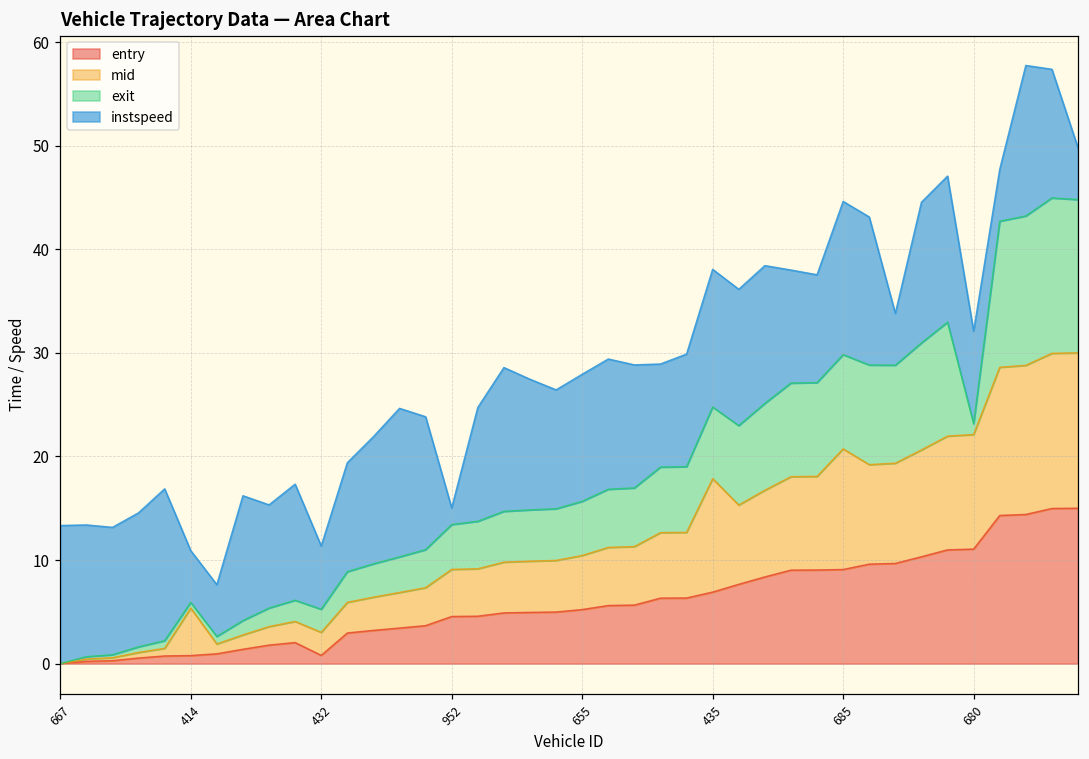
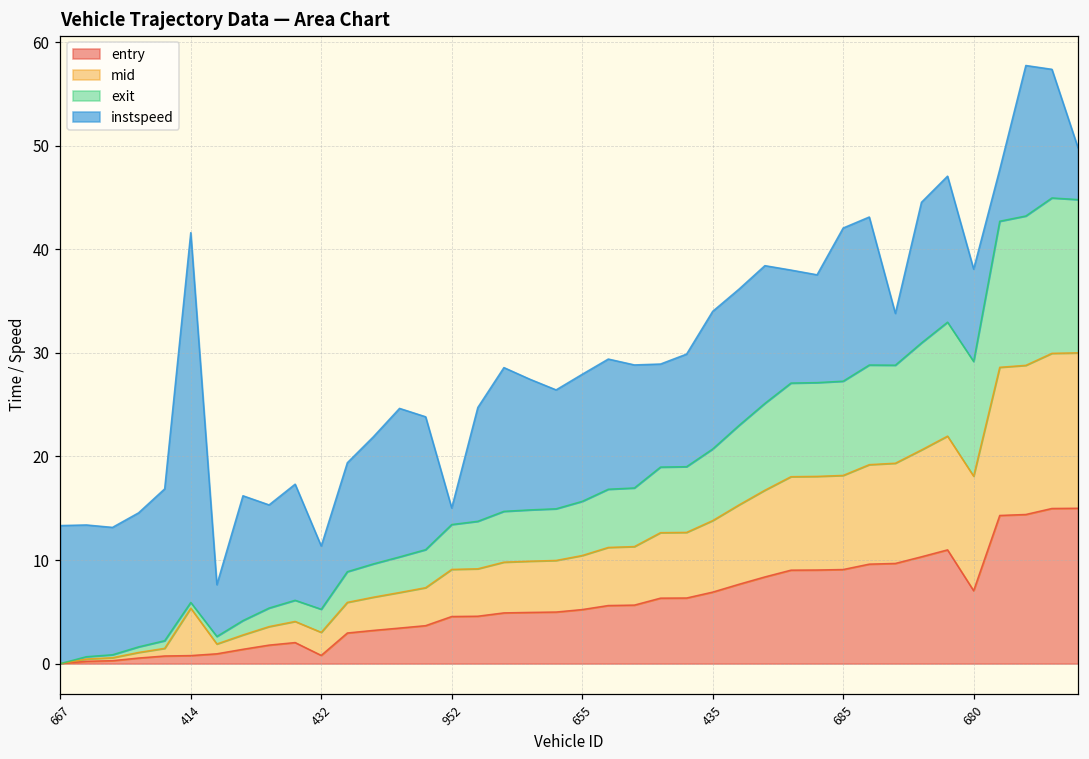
instspeed, 414: 5 -> 36
mid, 435: 11 -> 7
mid, 685: 12 -> 9
entry, 680: 11 -> 7
exit, 680: 1 -> 11
